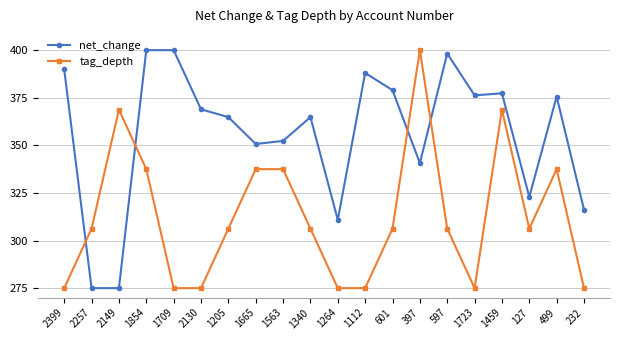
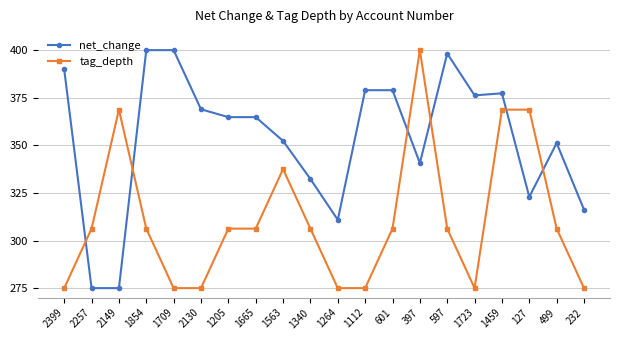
tag_depth, 1854: 338 -> 306
net_change, 1665: 351 -> 365
tag_depth, 1665: 338 -> 306
net_change, 1340: 365 -> 332
net_change, 1112: 388 -> 379
tag_depth, 127: 306 -> 369
net_change, 499: 376 -> 351
tag_depth, 499: 338 -> 306
